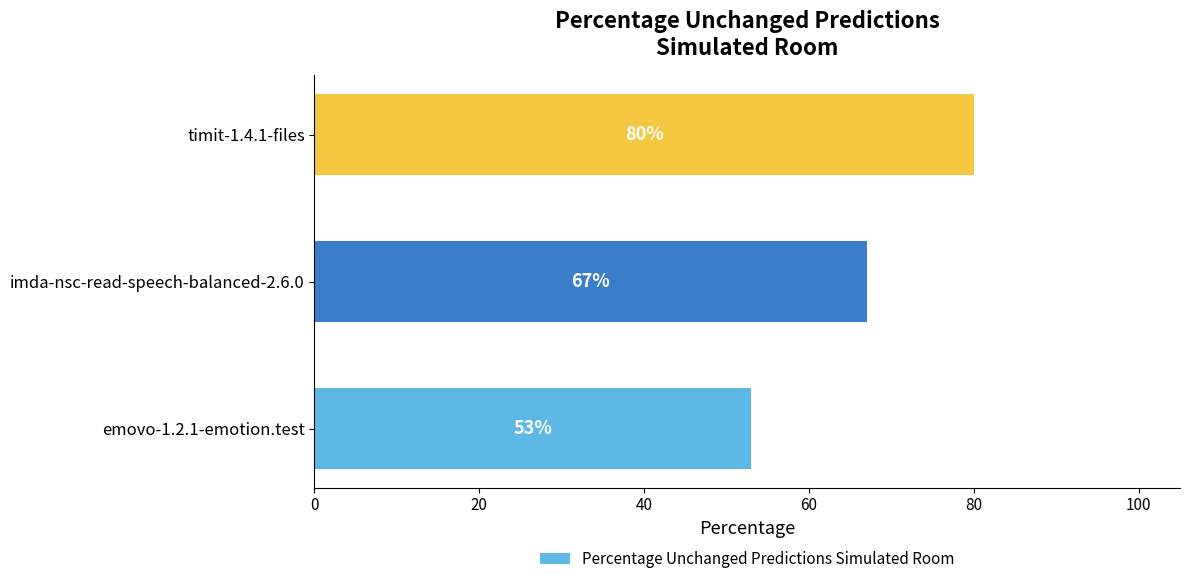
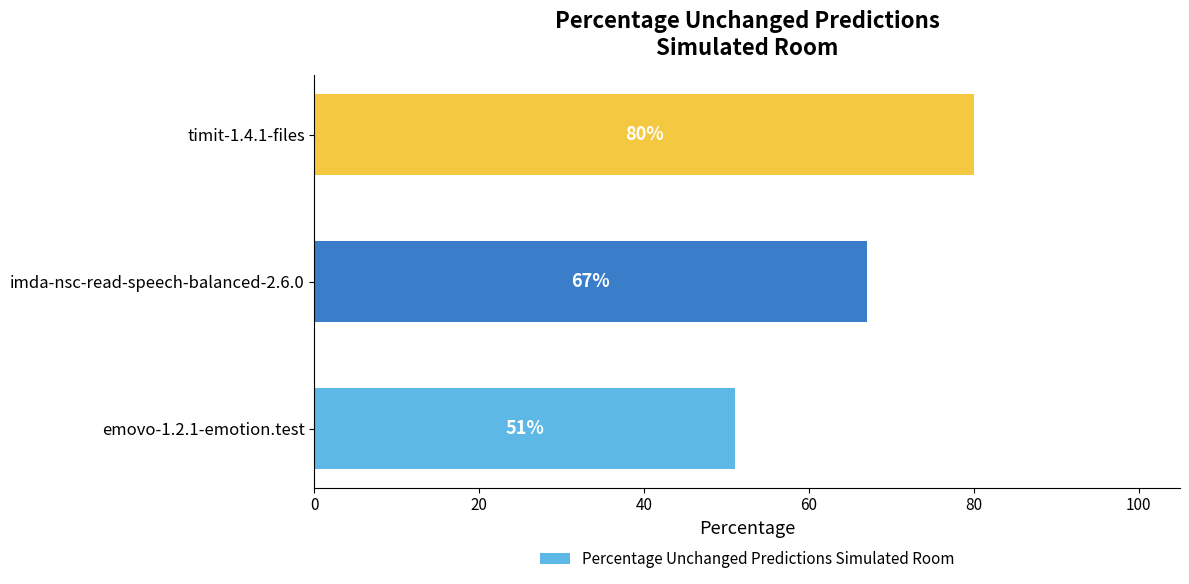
emovo-1.2.1-emotion.test: 53% -> 51%
